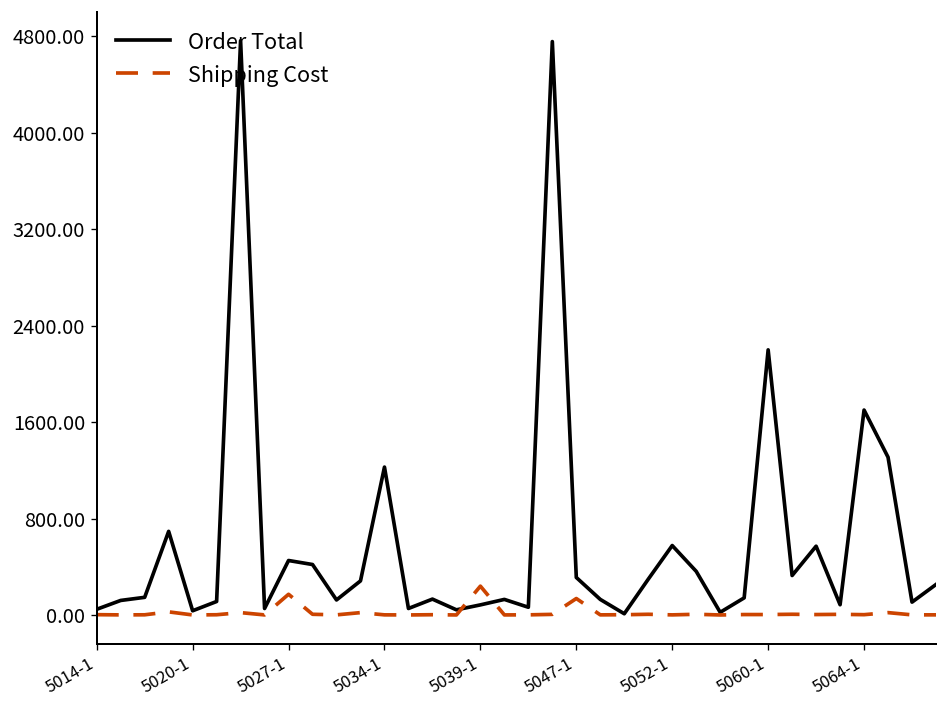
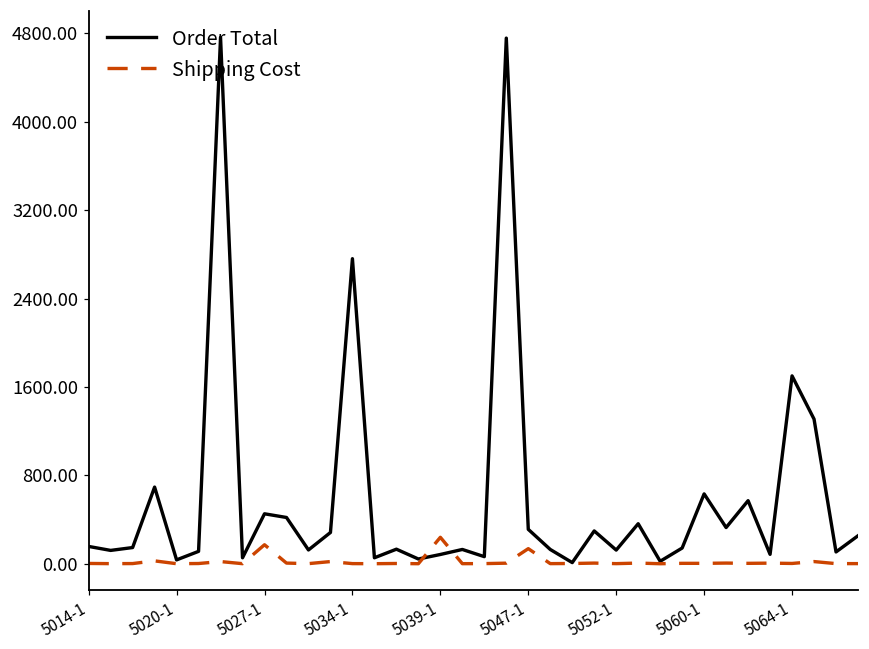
Order Total, 5014-1: 50 -> 160
Order Total, 5034-1: 1230 -> 2760
Order Total, 5052-1: 580 -> 120
Order Total, 5060-1: 2200 -> 630
